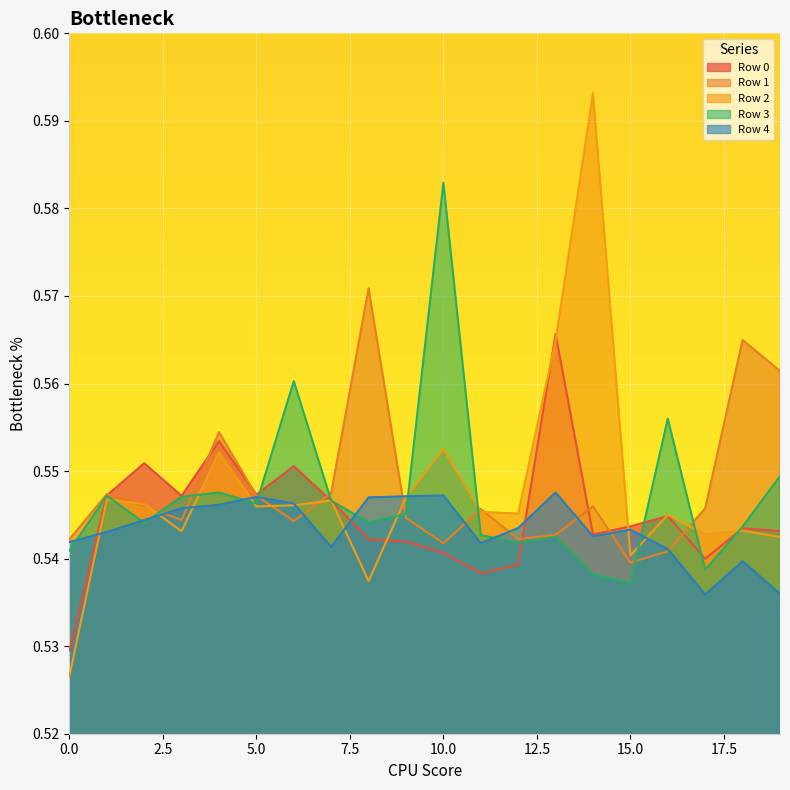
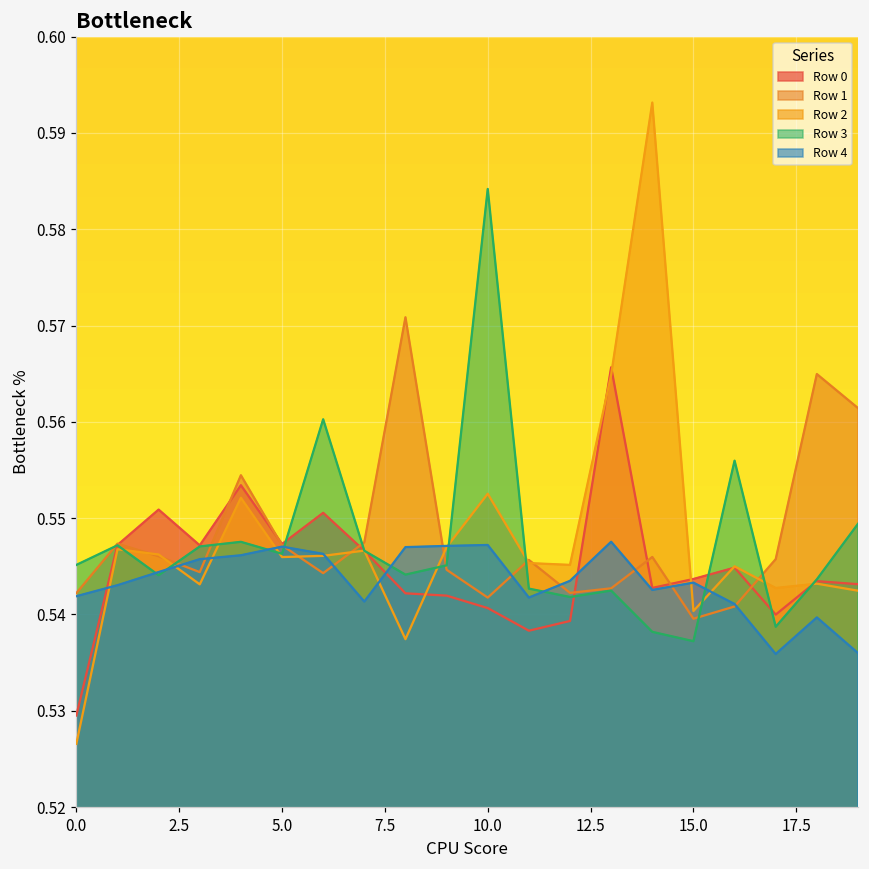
Row 3, 0.0: 0.541 -> 0.545
Row 3, 10.0: 0.583 -> 0.584
